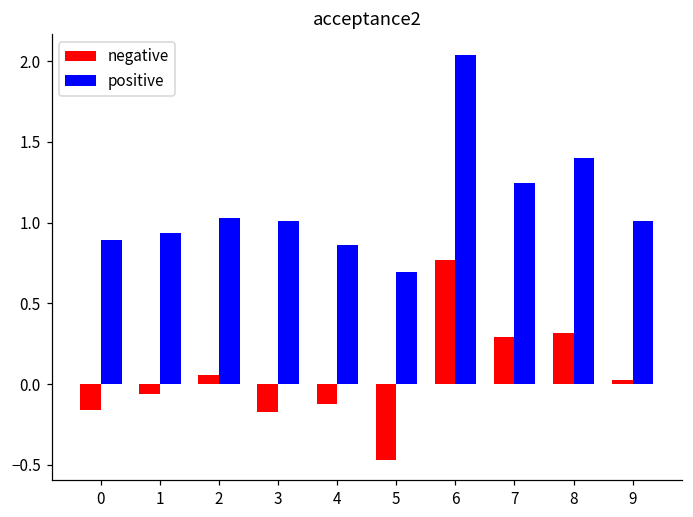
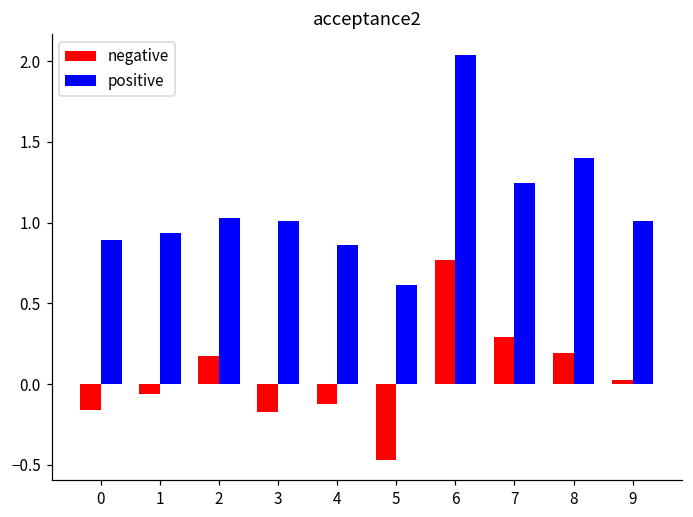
negative, 2: 0.06 -> 0.17
positive, 5: 0.69 -> 0.61
negative, 8: 0.32 -> 0.19
